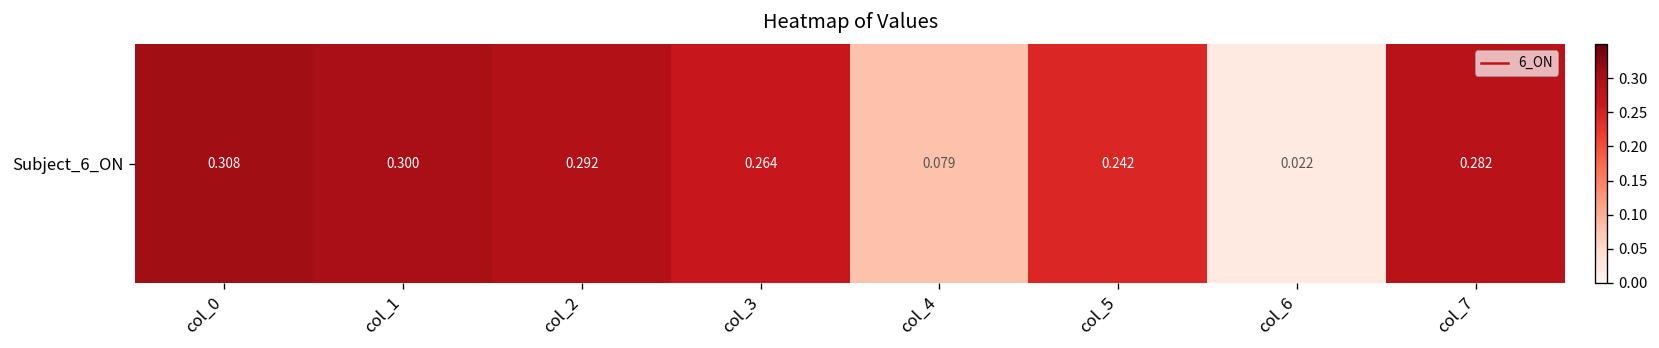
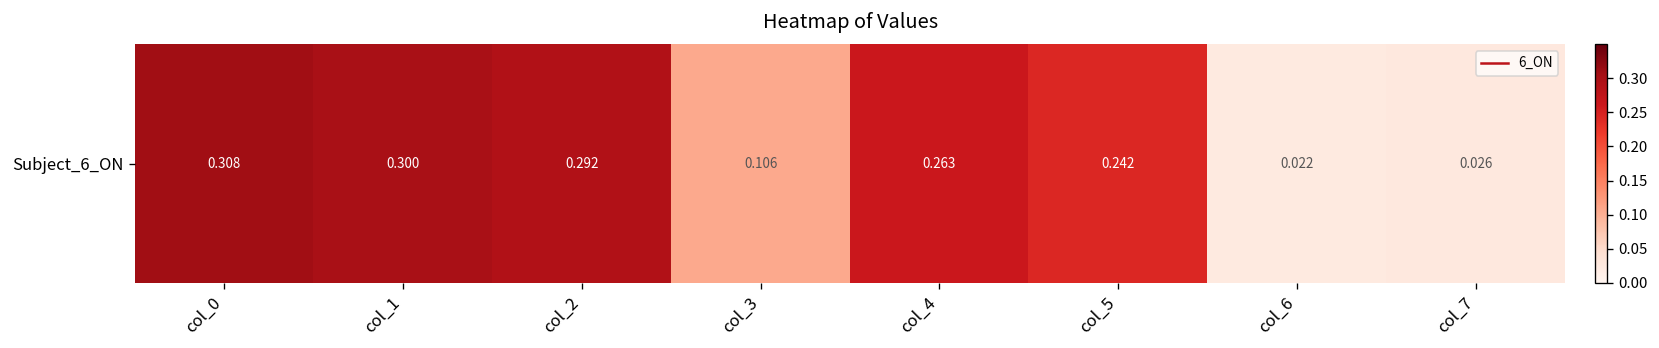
Subject_6_ON, col_3: 0.264 -> 0.106
Subject_6_ON, col_4: 0.079 -> 0.263
Subject_6_ON, col_7: 0.282 -> 0.026
